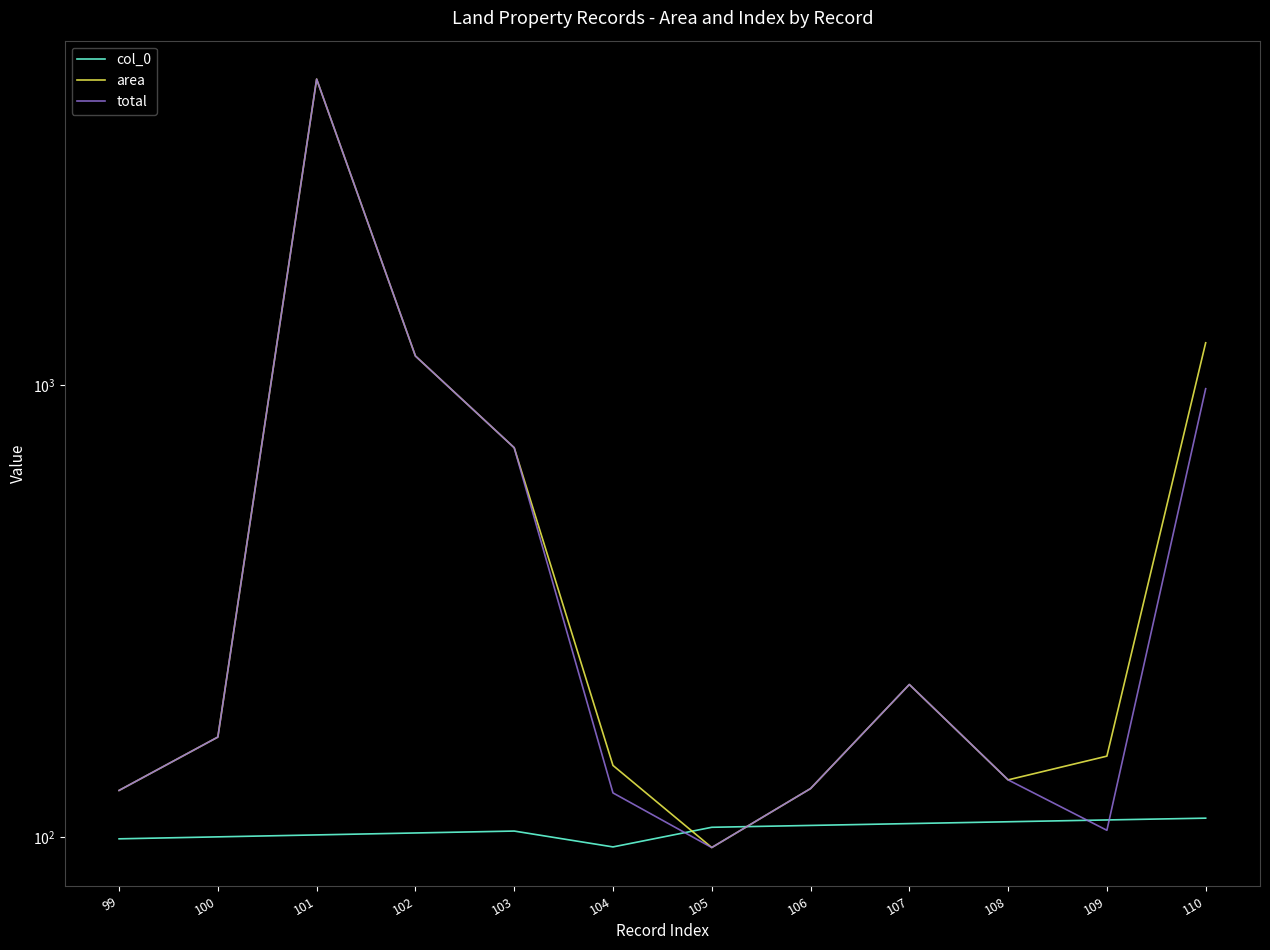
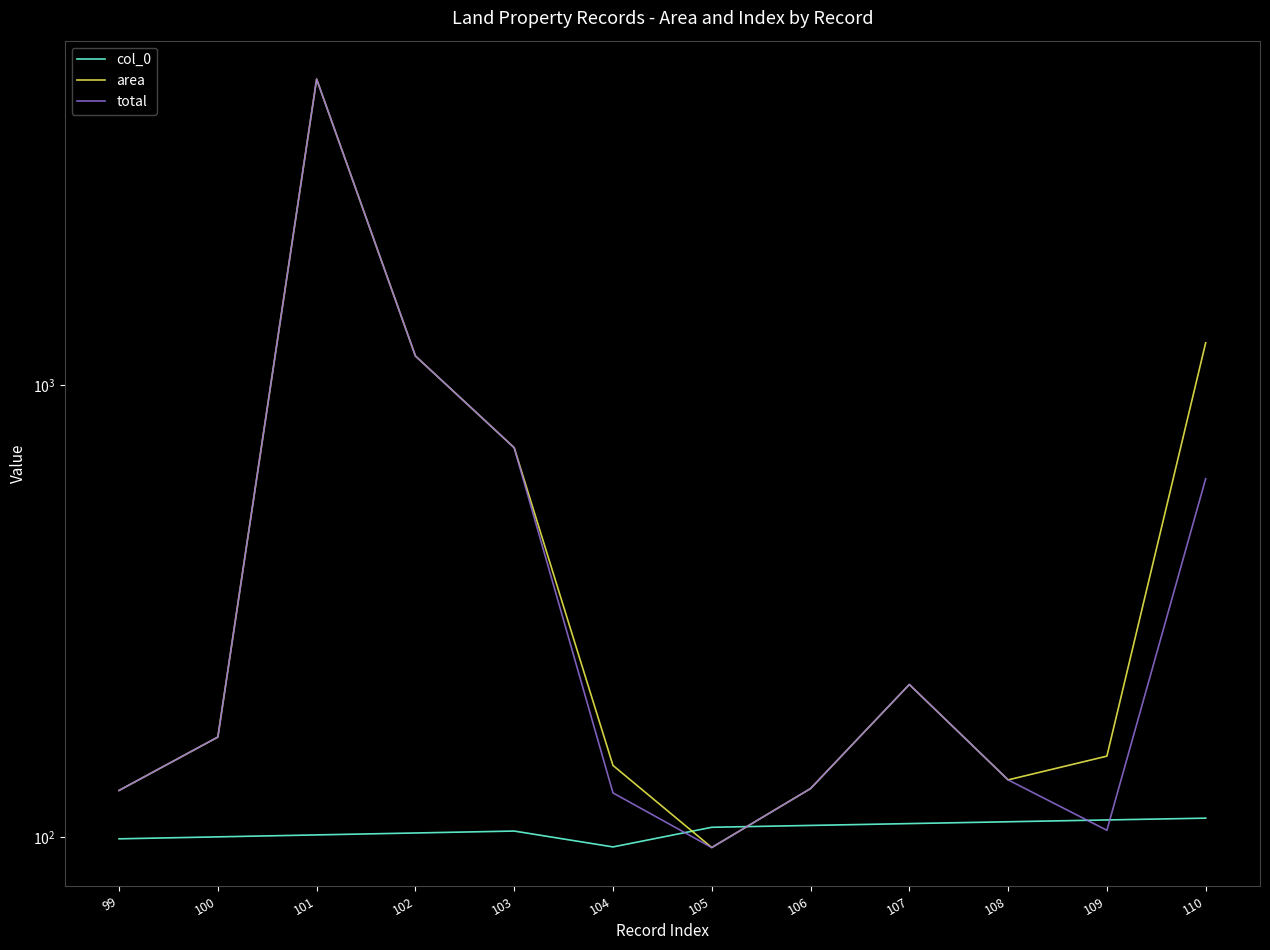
total, 110: 980 -> 620
